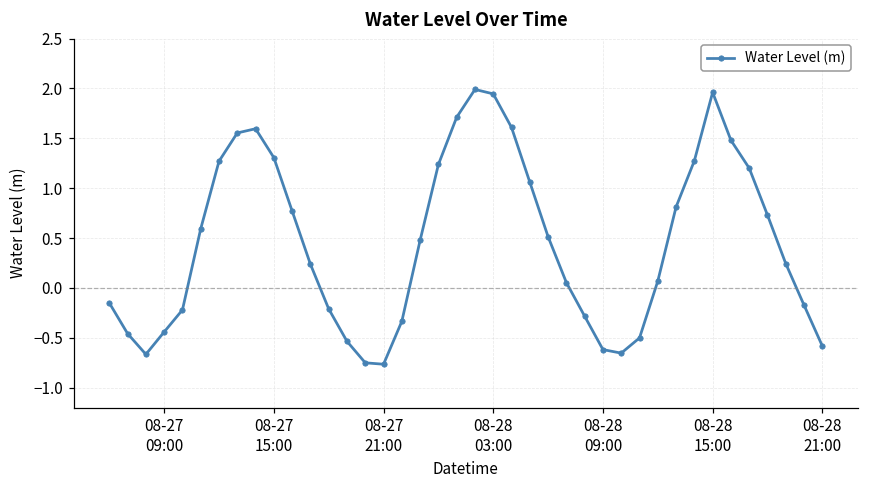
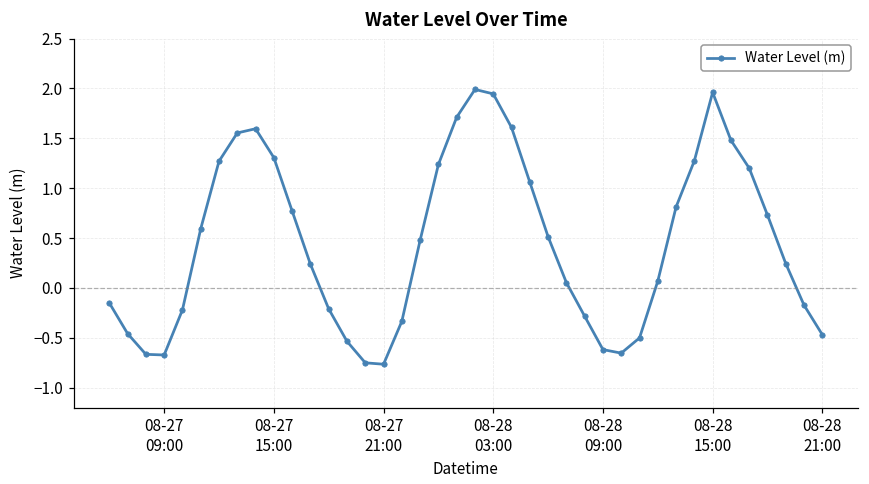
08-27 09:00: -0.4 -> -0.7
08-28 21:00: -0.6 -> -0.5
